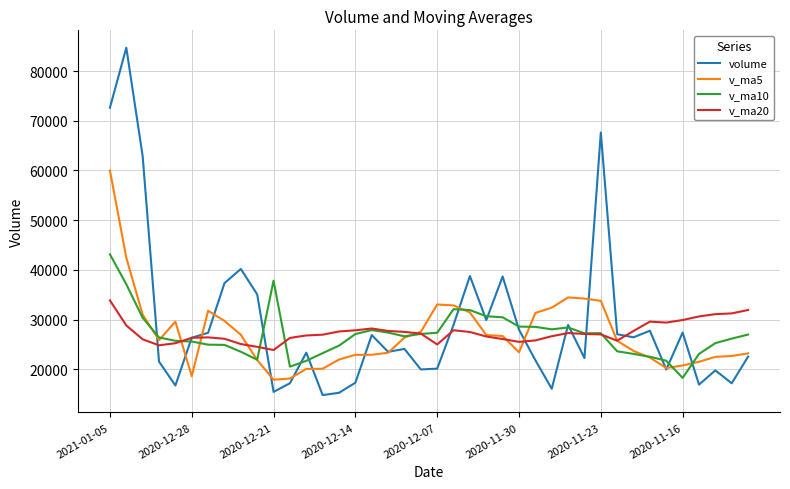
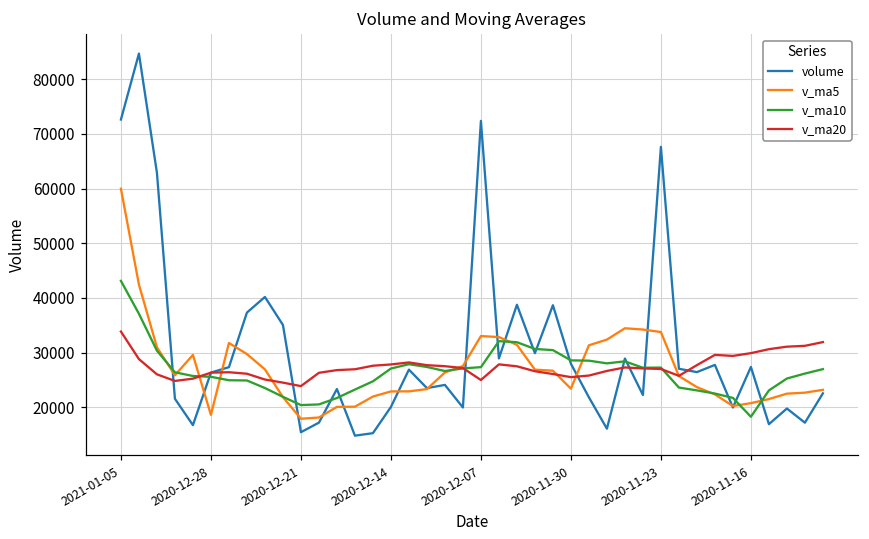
v_ma10, 2020-12-21: 38000 -> 20000
volume, 2020-12-14: 17000 -> 20000
volume, 2020-12-07: 20000 -> 72000
